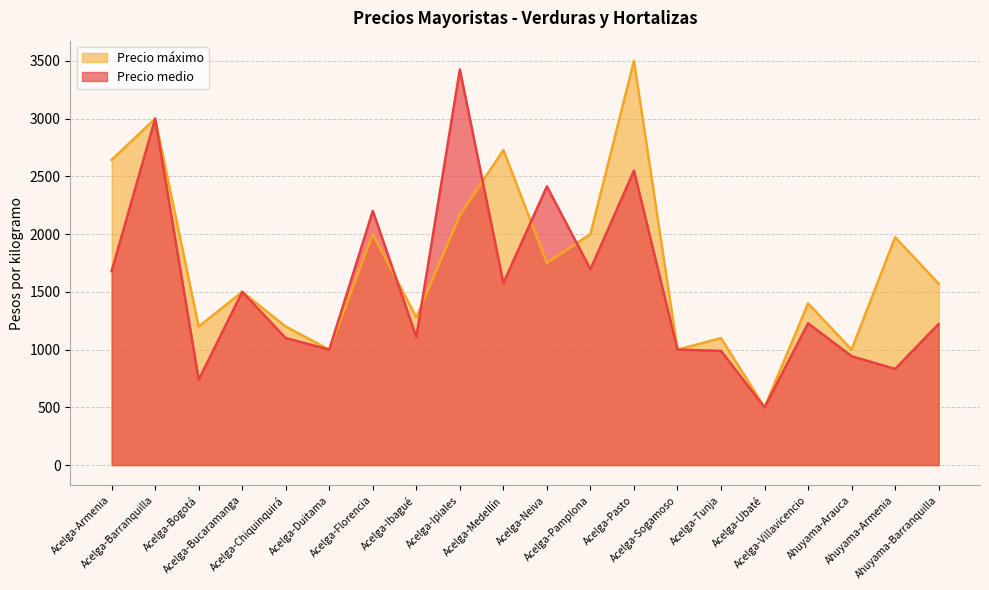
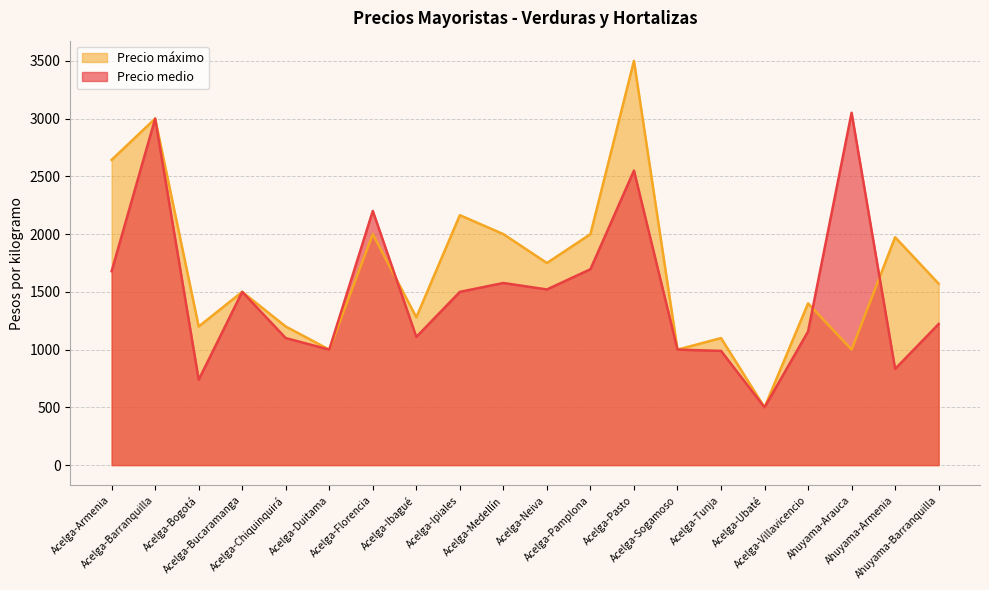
Precio medio, Acelga-Ipiales: 3430 -> 1500
Precio máximo, Acelga-Medellín: 2730 -> 2000
Precio medio, Acelga-Neiva: 2410 -> 1520
Precio medio, Acelga-Villavicencio: 1230 -> 1160
Precio medio, Ahuyama-Arauca: 940 -> 3050
